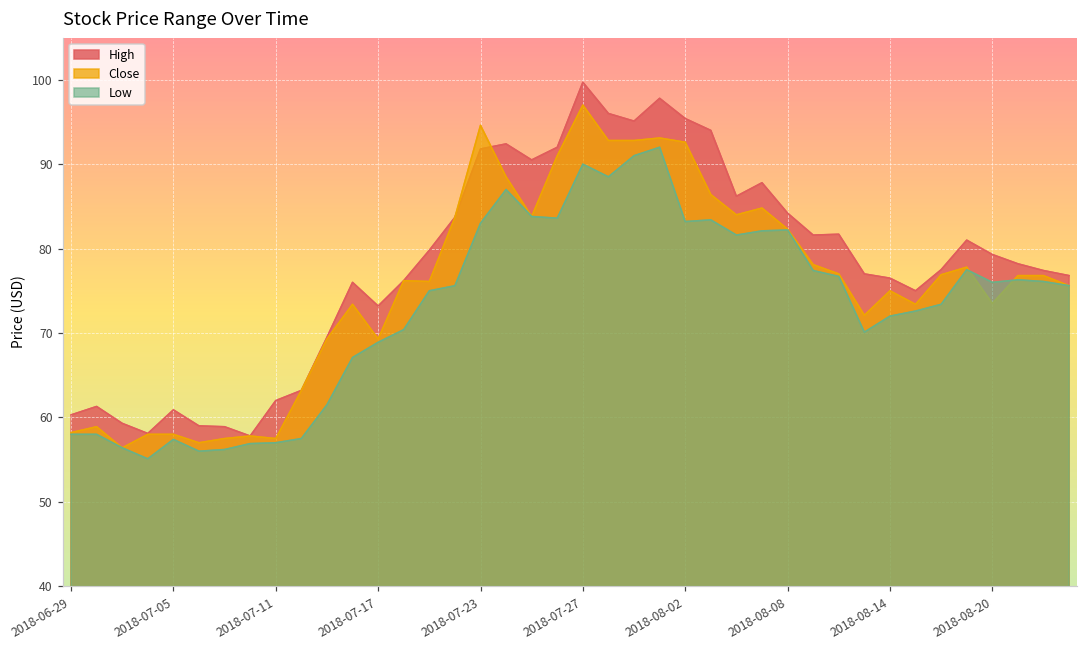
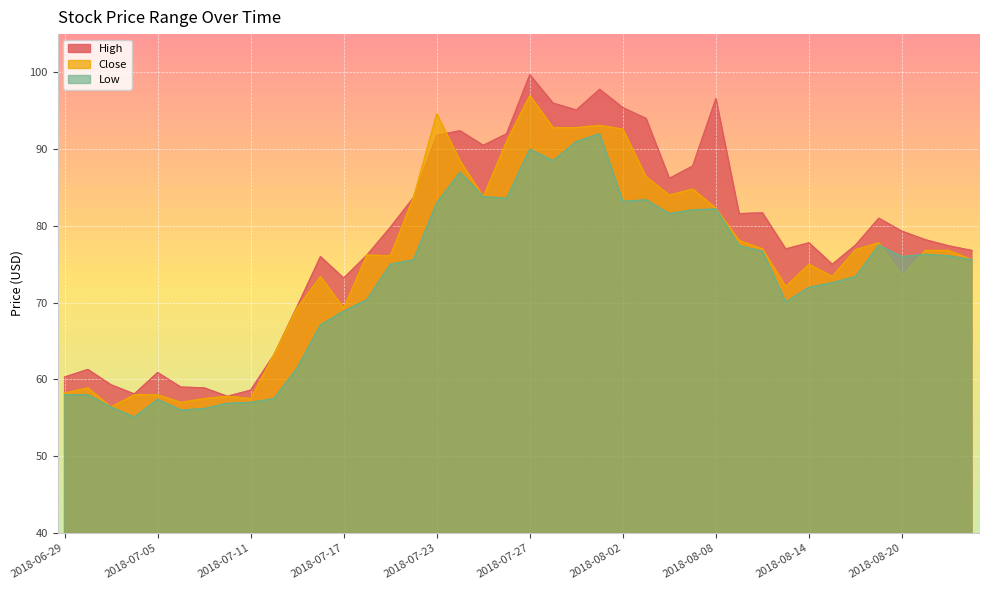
High, 2018-07-11: 62 -> 59
High, 2018-08-08: 84 -> 97
High, 2018-08-14: 77 -> 78
